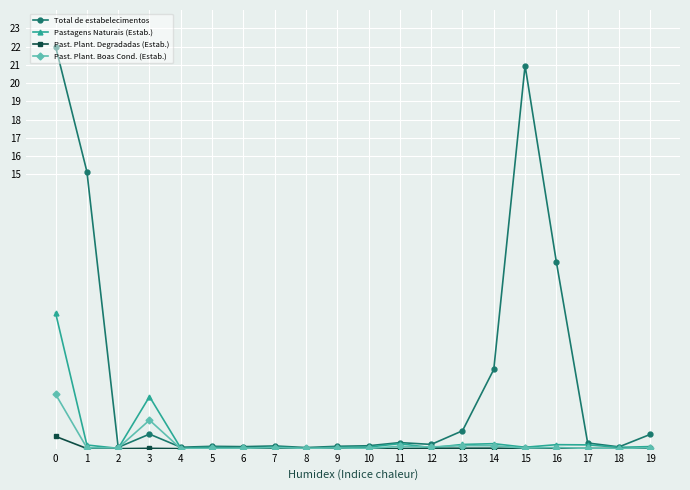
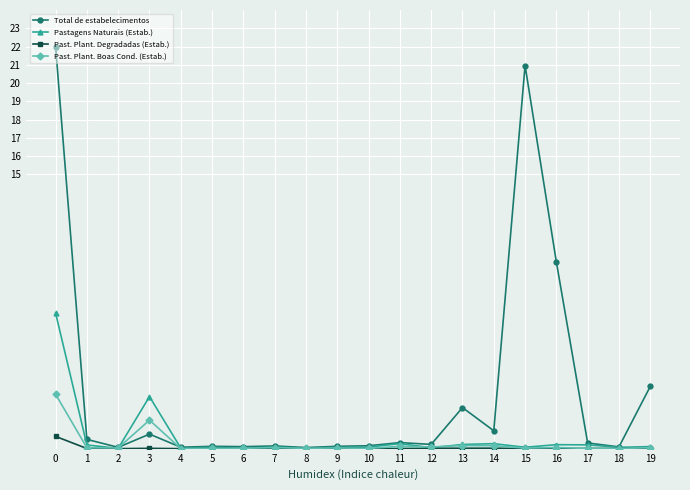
Total de estabelecimentos, 1: 15.2 -> 0.5
Total de estabelecimentos, 13: 1.0 -> 2.2
Total de estabelecimentos, 14: 4.3 -> 1.0
Total de estabelecimentos, 19: 0.8 -> 3.4
